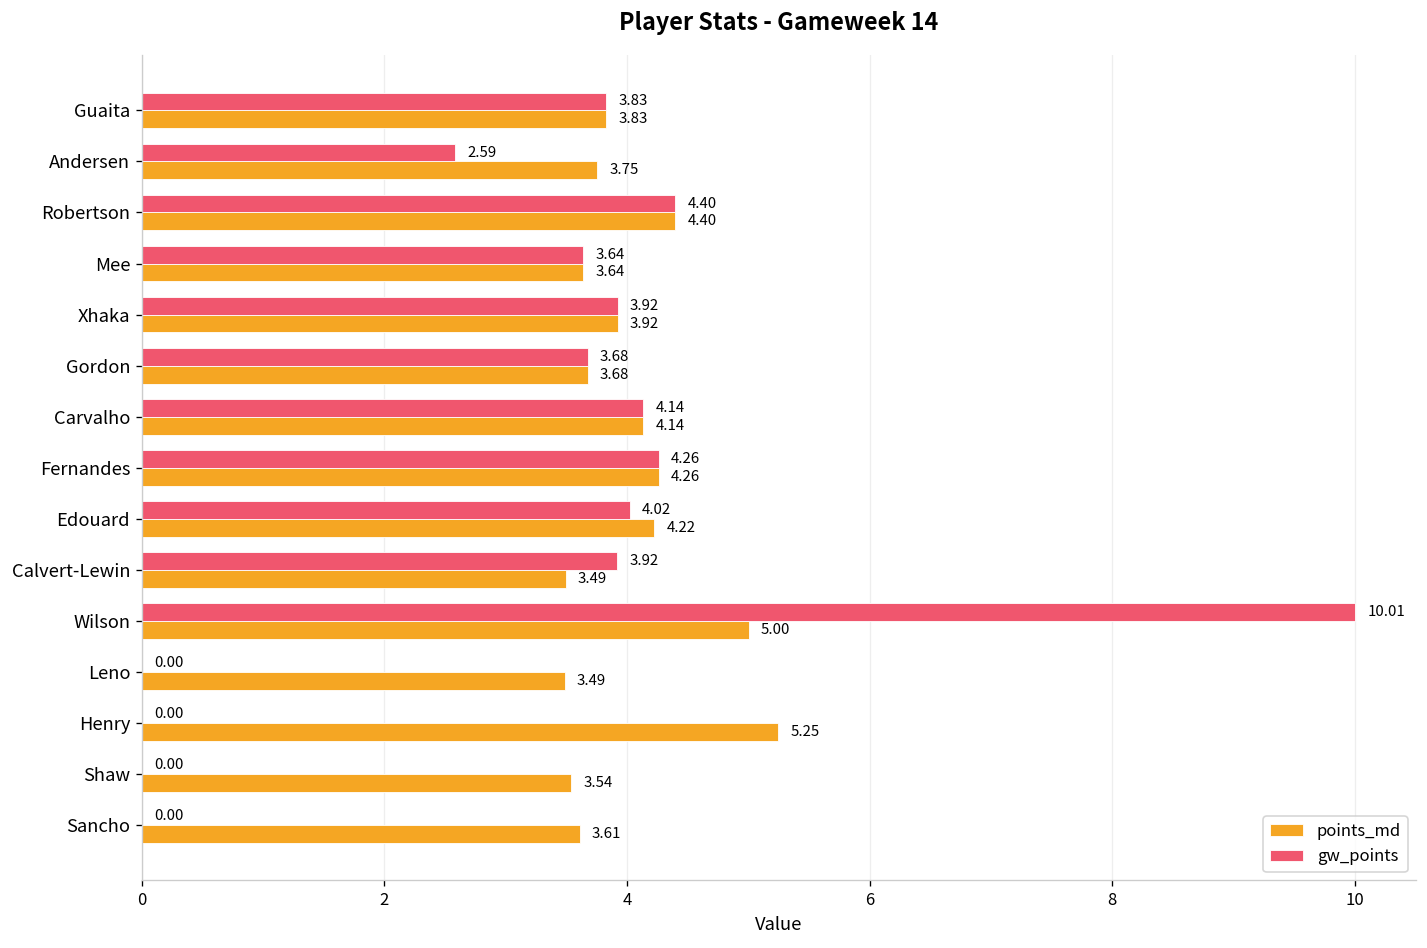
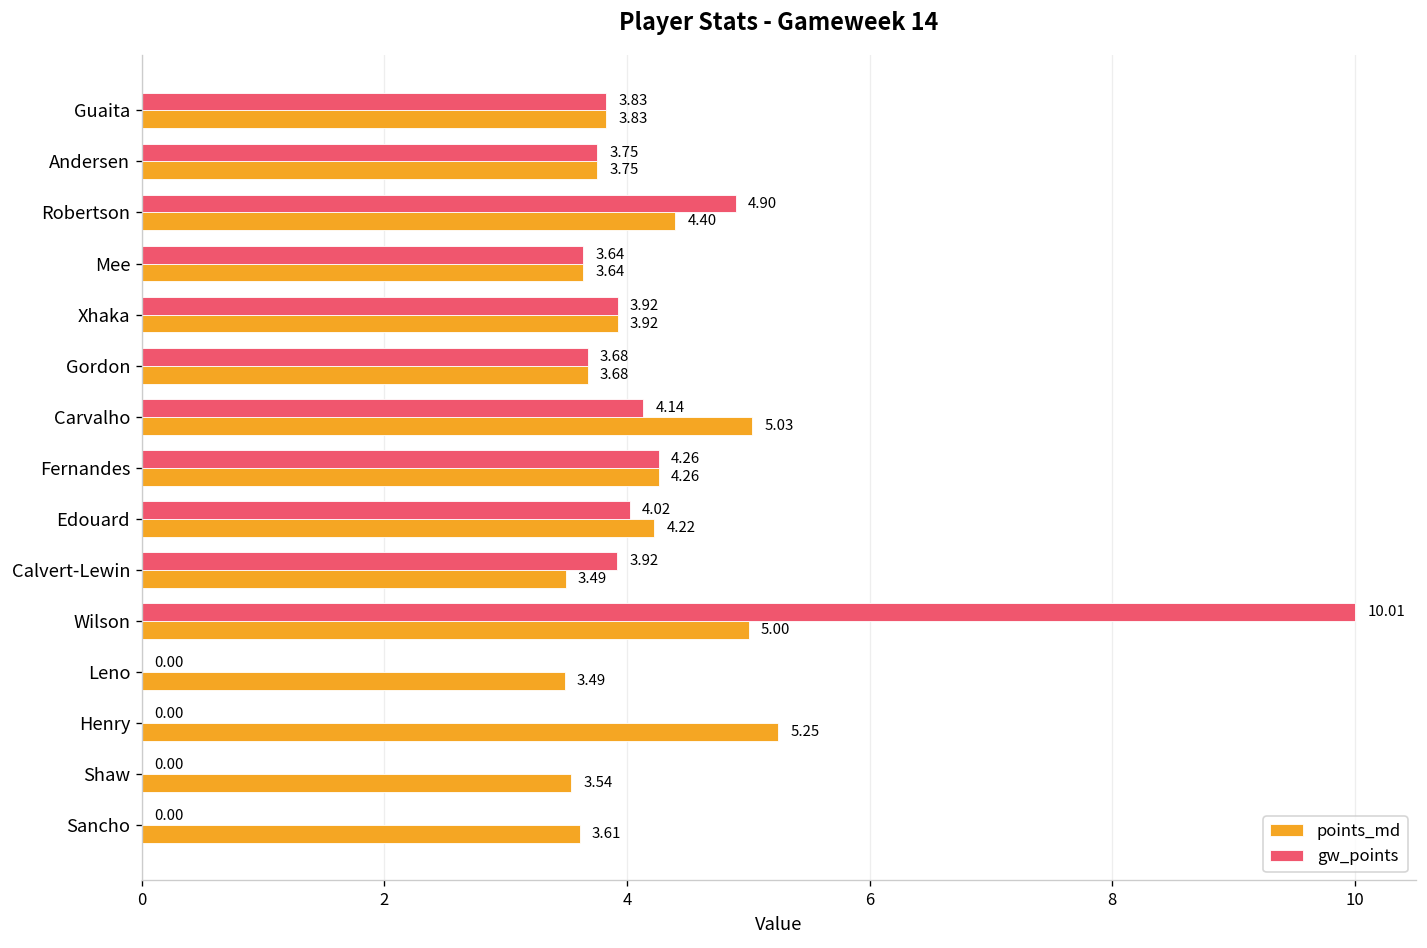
gw_points, Andersen: 2.59 -> 3.75
gw_points, Robertson: 4.40 -> 4.90
points_md, Carvalho: 4.14 -> 5.03
